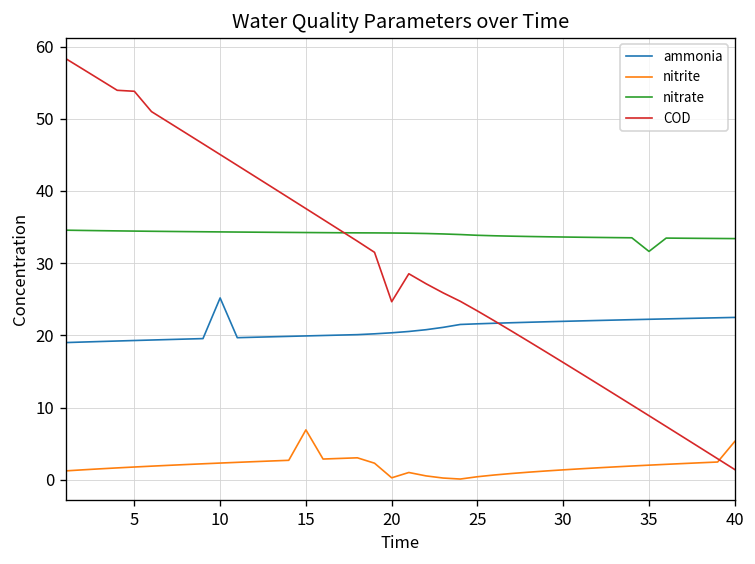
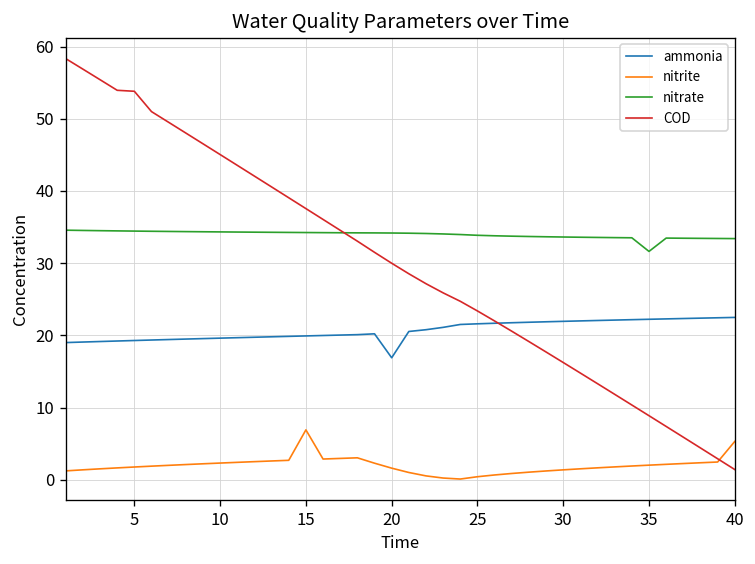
ammonia, 10: 25 -> 20
ammonia, 20: 20 -> 17
nitrite, 20: 0 -> 2
COD, 20: 25 -> 30
